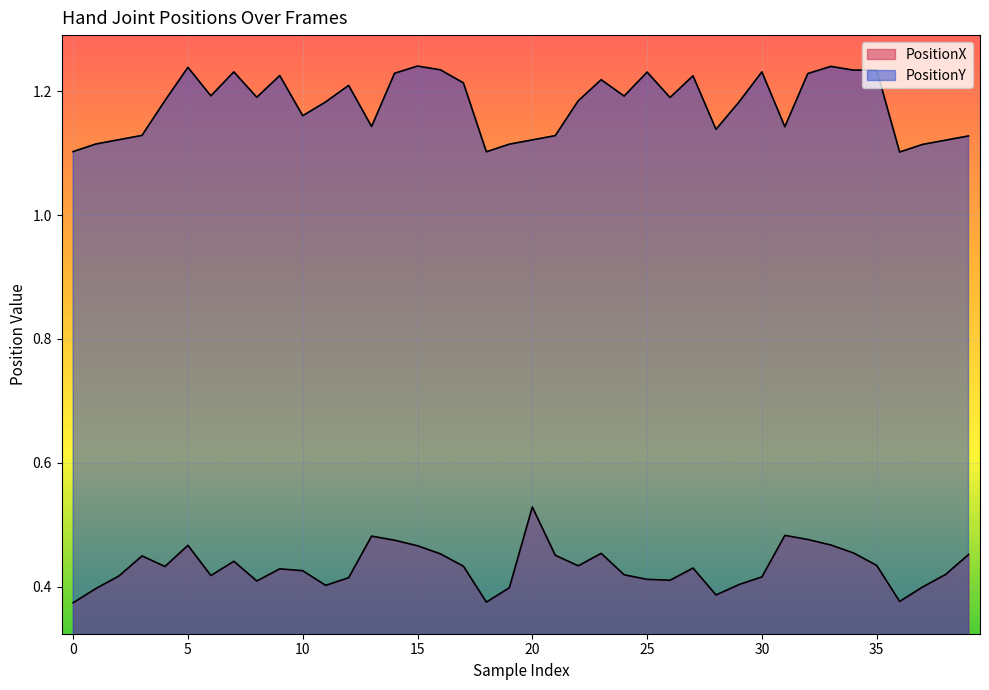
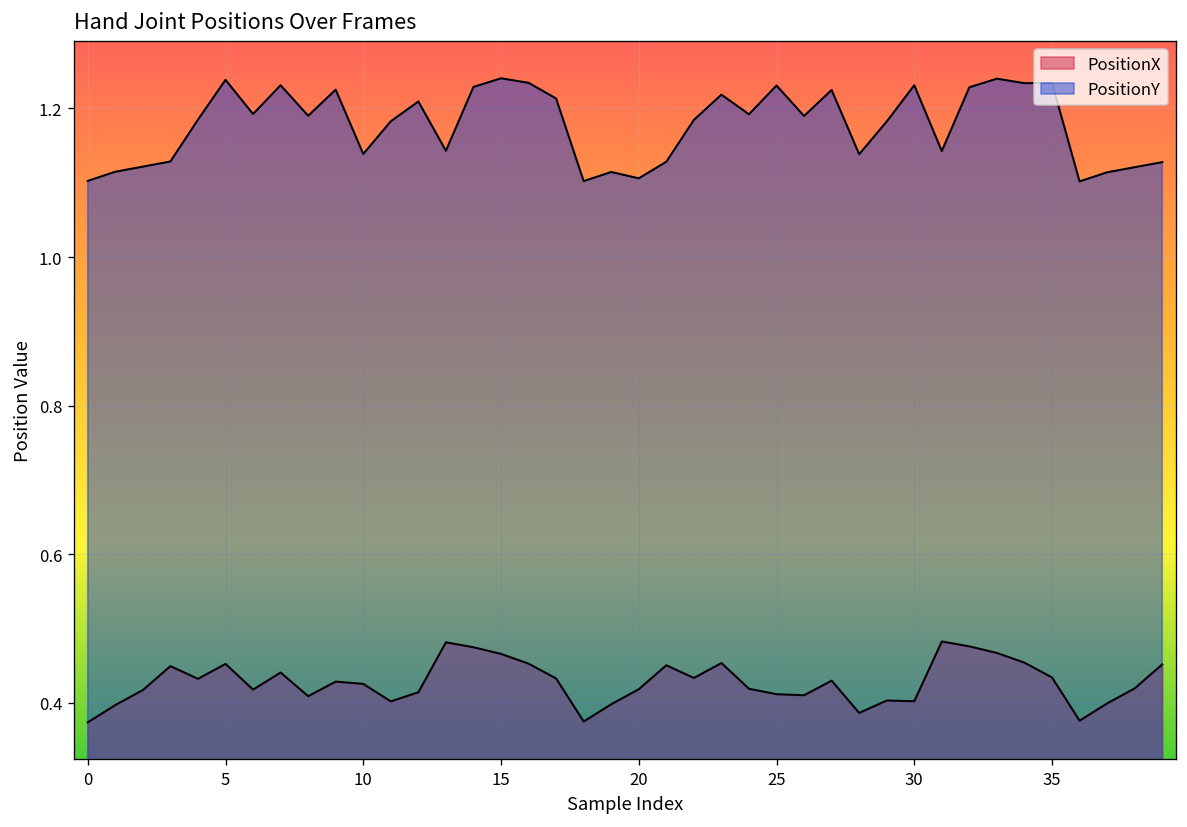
PositionX, 5: 0.47 -> 0.45
PositionY, 10: 1.16 -> 1.14
PositionX, 20: 0.53 -> 0.42
PositionY, 20: 1.12 -> 1.11
PositionX, 30: 0.42 -> 0.40
